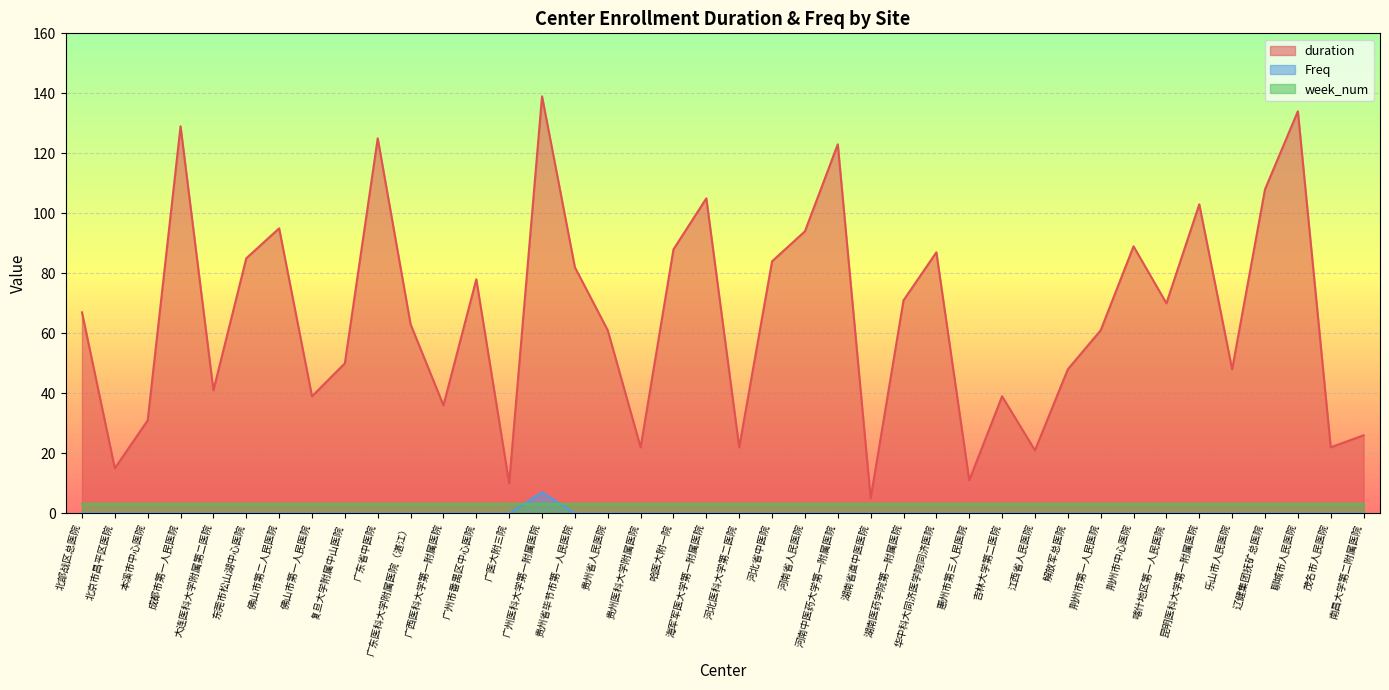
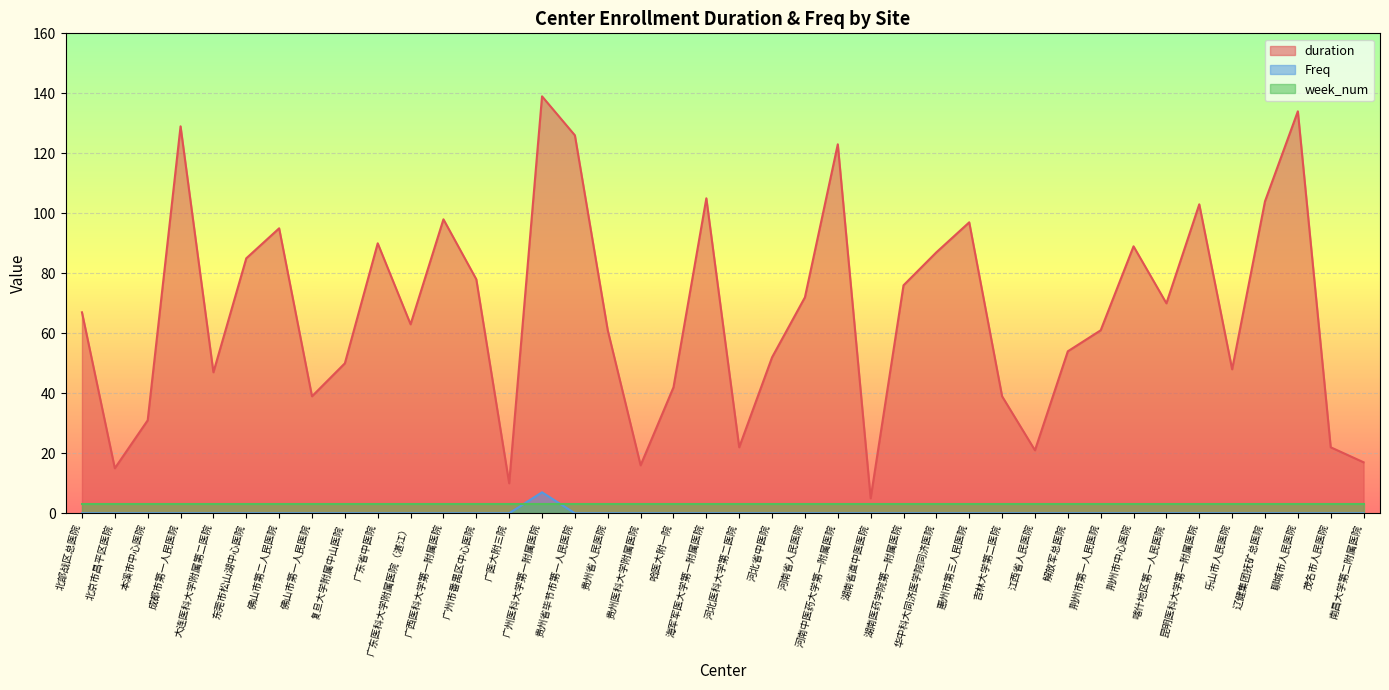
duration, 大连医科大学附属第二医院: 41 -> 47
duration, 广东省中医院: 125 -> 90
duration, 广西医科大学第一附属医院: 36 -> 98
duration, 贵州省毕节市第一人民医院: 82 -> 126
duration, 贵州医科大学附属医院: 22 -> 16
duration, 哈医大附一院: 88 -> 42
duration, 河北省中医院: 84 -> 52
duration, 河南省人民医院: 94 -> 72
duration, 湖南医药学院第一附属医院: 71 -> 76
duration, 惠州市第三人民医院: 11 -> 97
duration, 解放军总医院: 48 -> 54
duration, 辽健集团抚矿总医院: 108 -> 104
duration, 南昌大学第二附属医院: 26 -> 17
